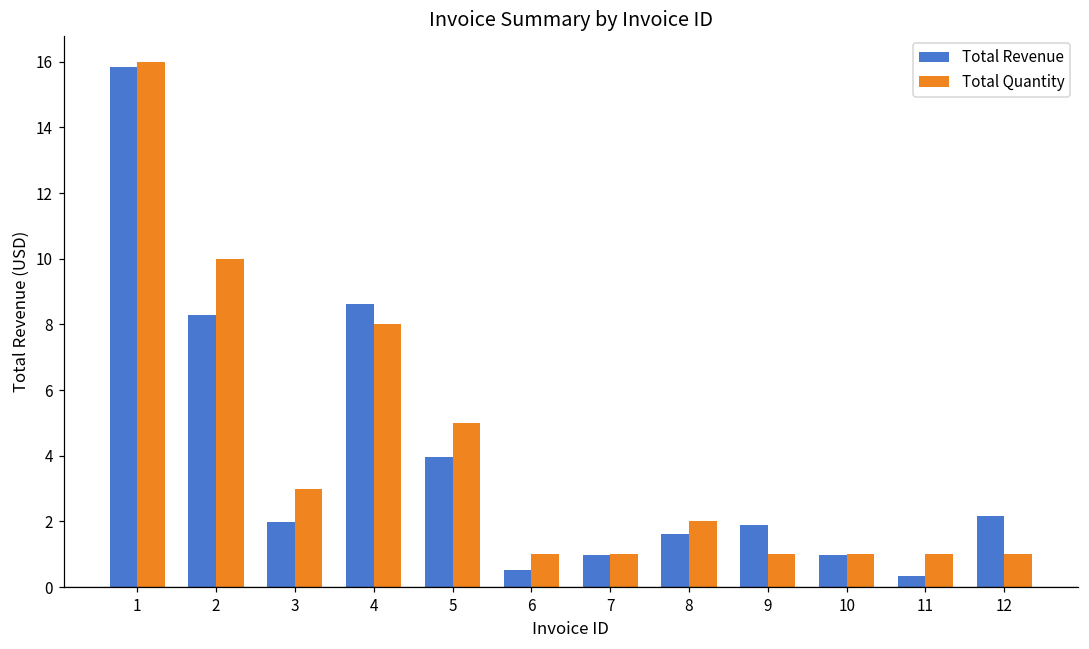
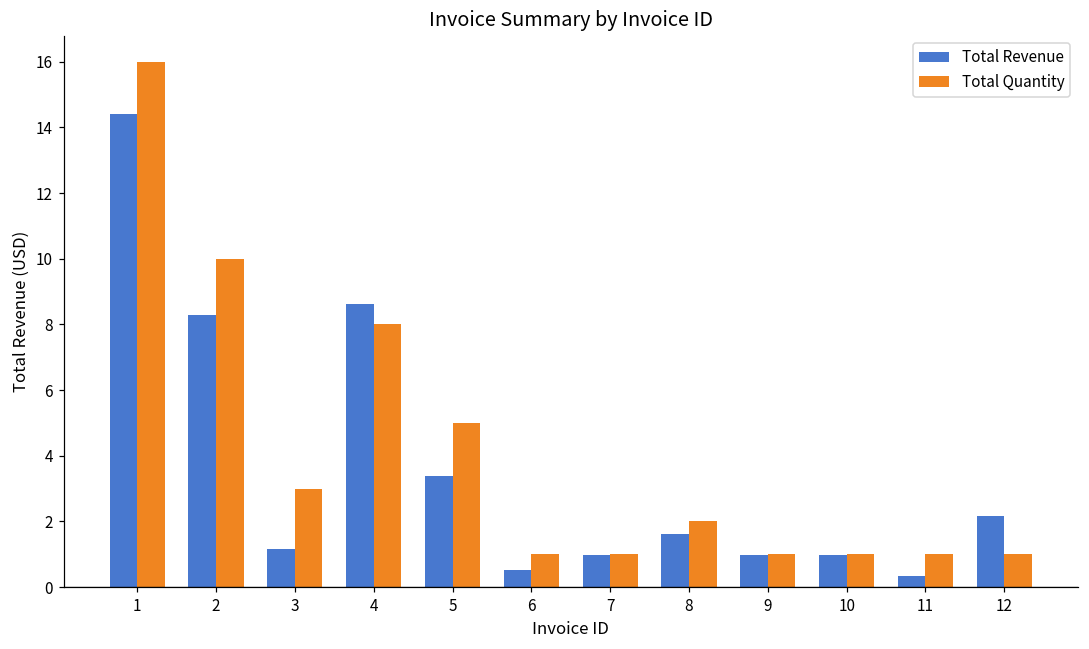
Total Revenue, 1: 15.8 -> 14.4
Total Revenue, 3: 2.0 -> 1.2
Total Revenue, 5: 4.0 -> 3.4
Total Revenue, 9: 1.9 -> 1.0
